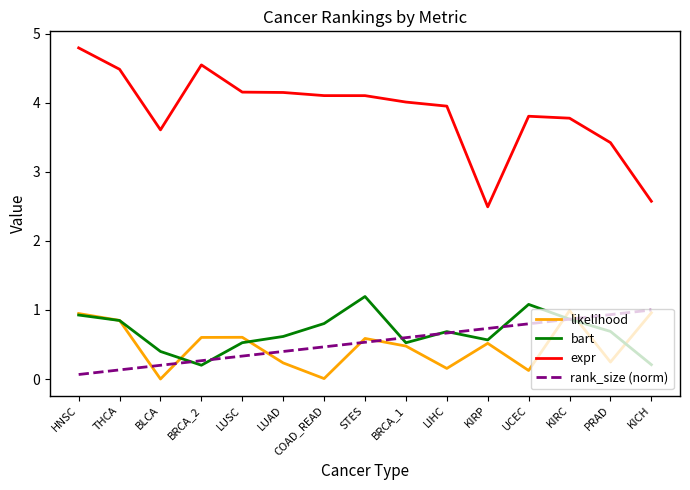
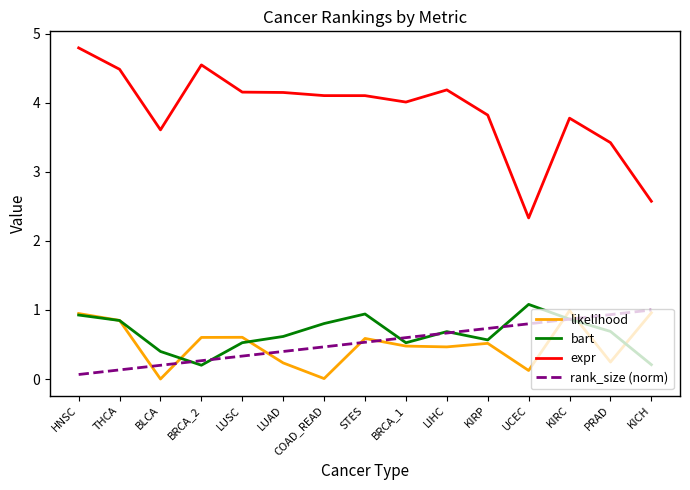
bart, STES: 1.2 -> 0.9
likelihood, LIHC: 0.2 -> 0.5
expr, LIHC: 3.9 -> 4.2
expr, KIRP: 2.5 -> 3.8
expr, UCEC: 3.8 -> 2.3
